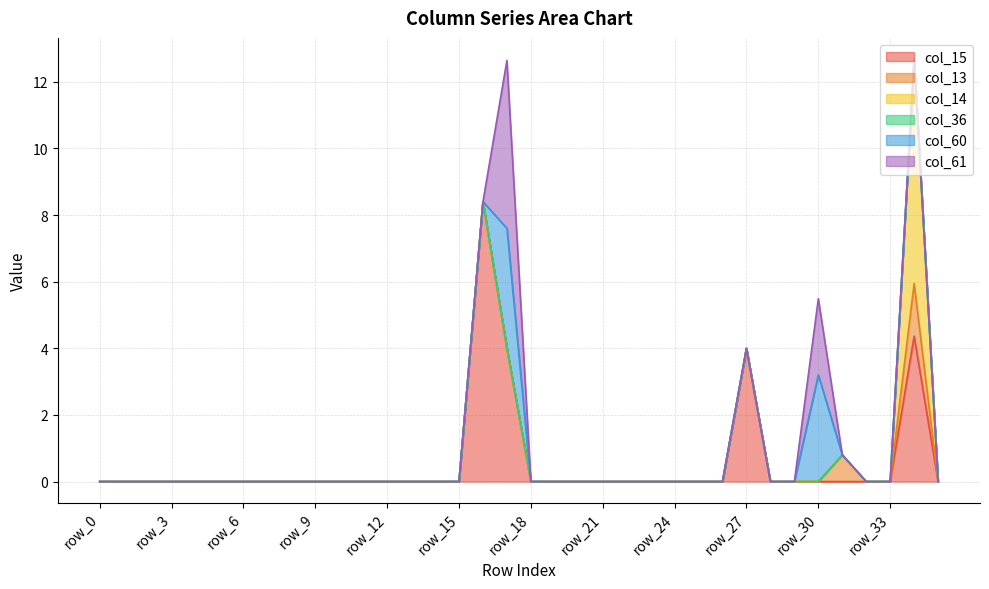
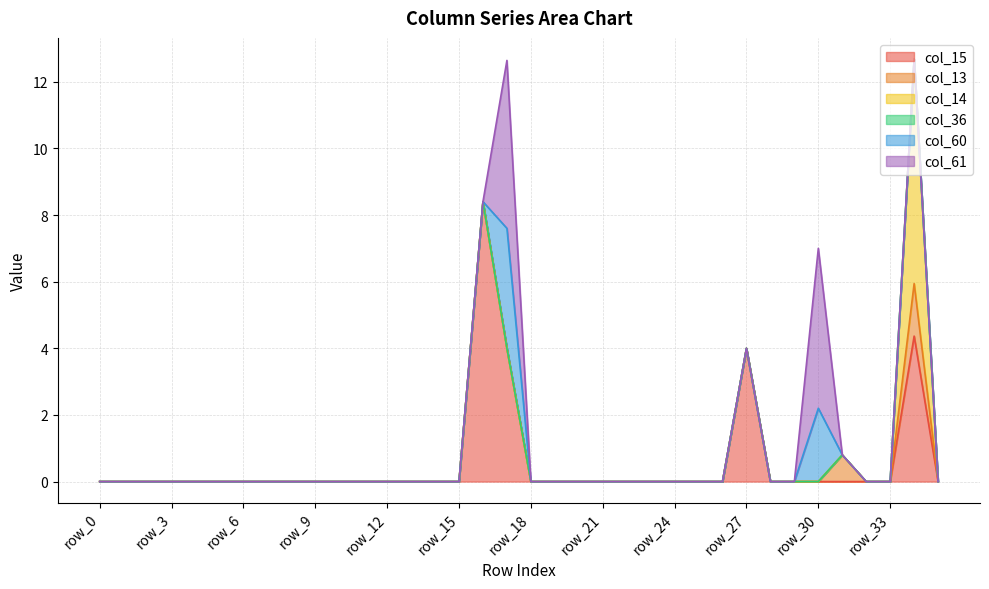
col_60, row_30: 3.2 -> 2.2
col_61, row_30: 2.3 -> 4.8
